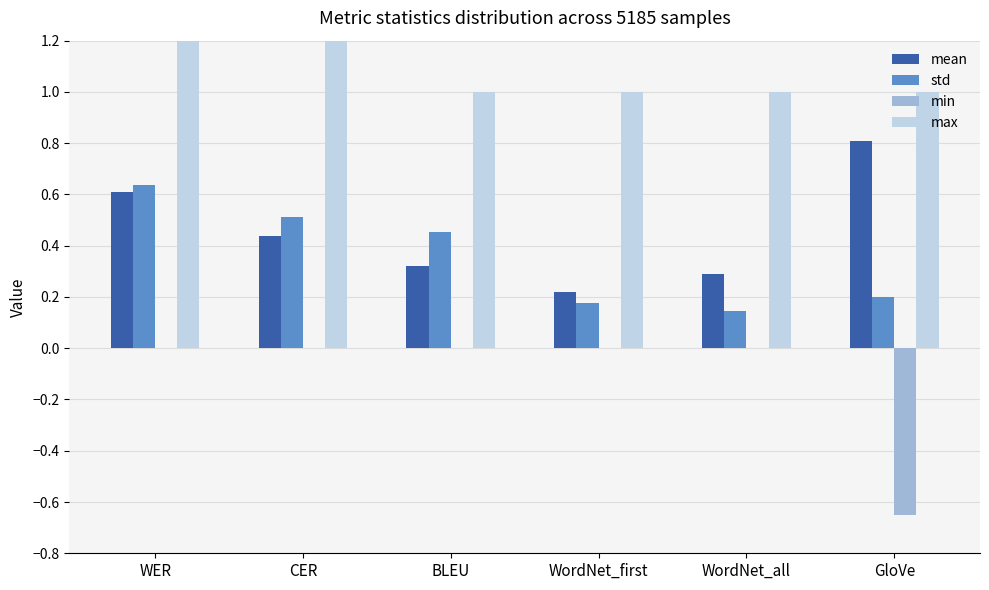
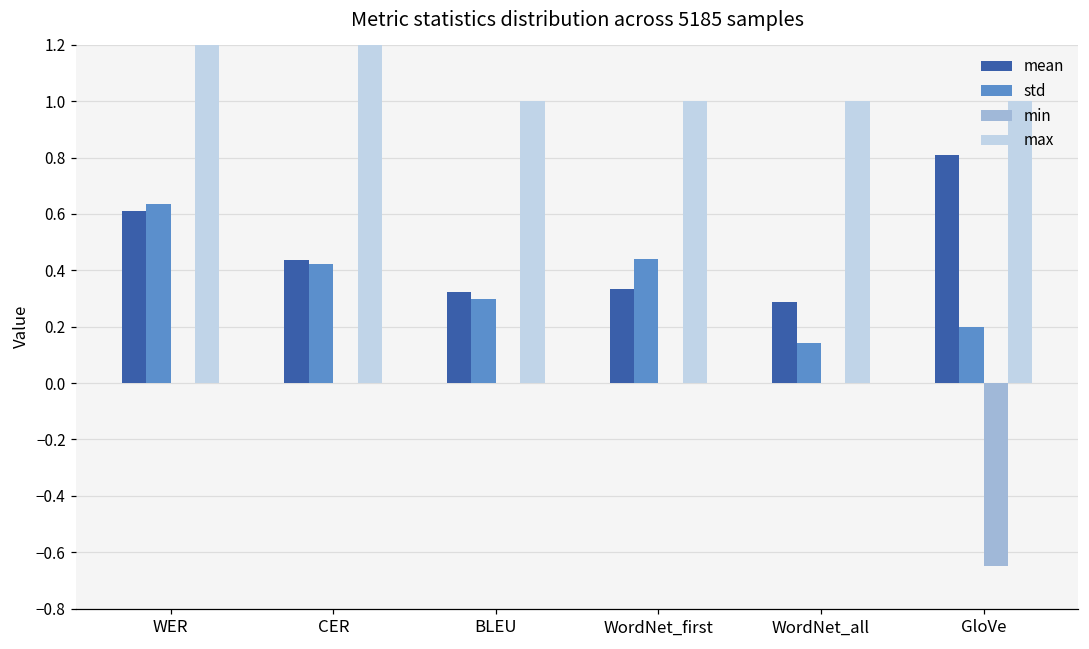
std, CER: 0.51 -> 0.42
std, BLEU: 0.45 -> 0.30
mean, WordNet_first: 0.22 -> 0.33
std, WordNet_first: 0.18 -> 0.44
